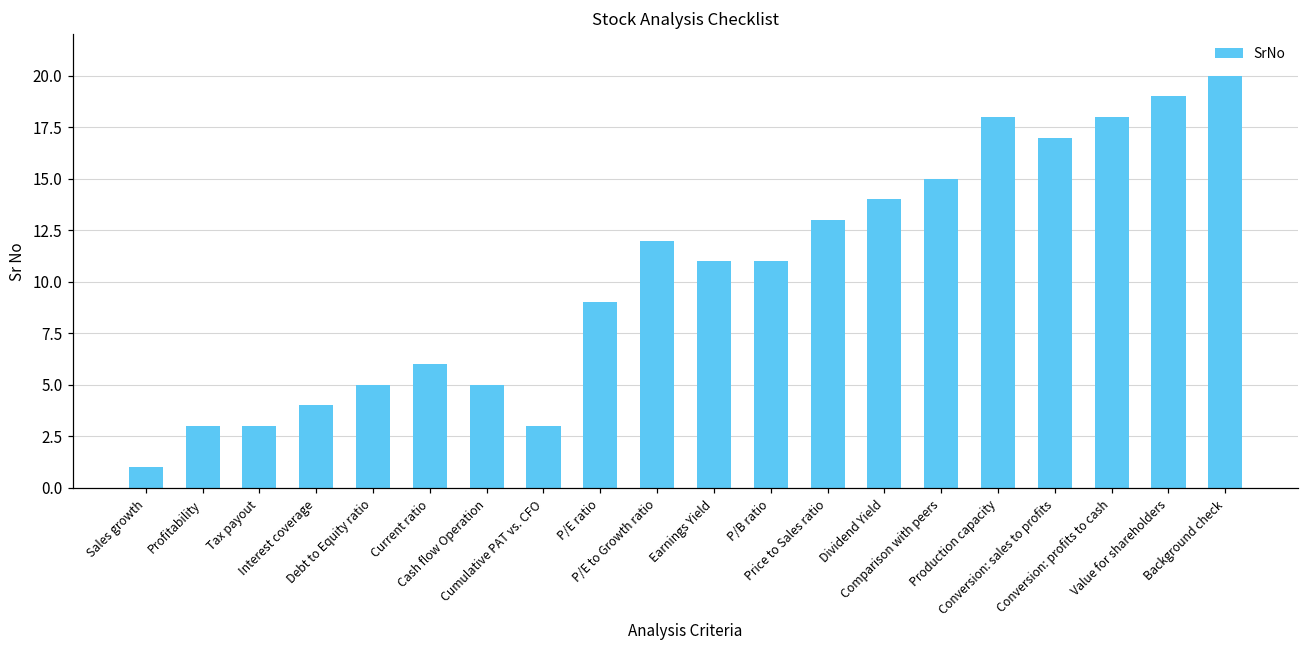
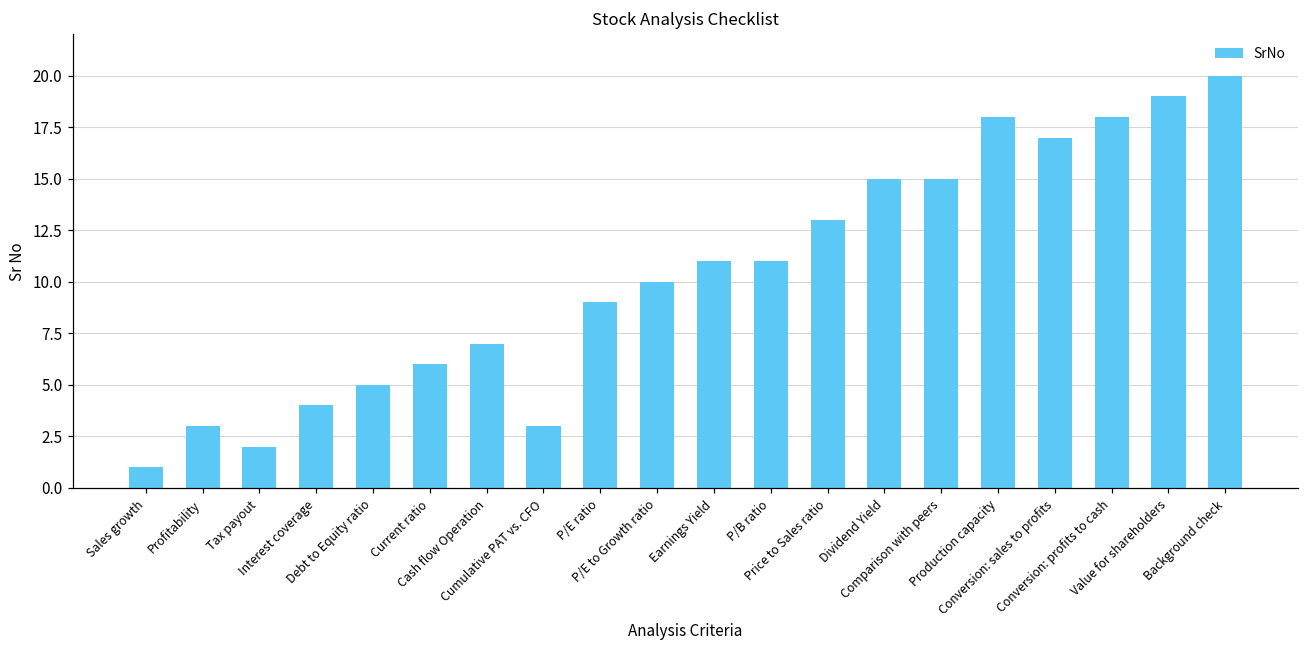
Tax payout: 3 -> 2
Cash flow Operation: 5 -> 7
P/E to Growth ratio: 12 -> 10
Dividend Yield: 14 -> 15
